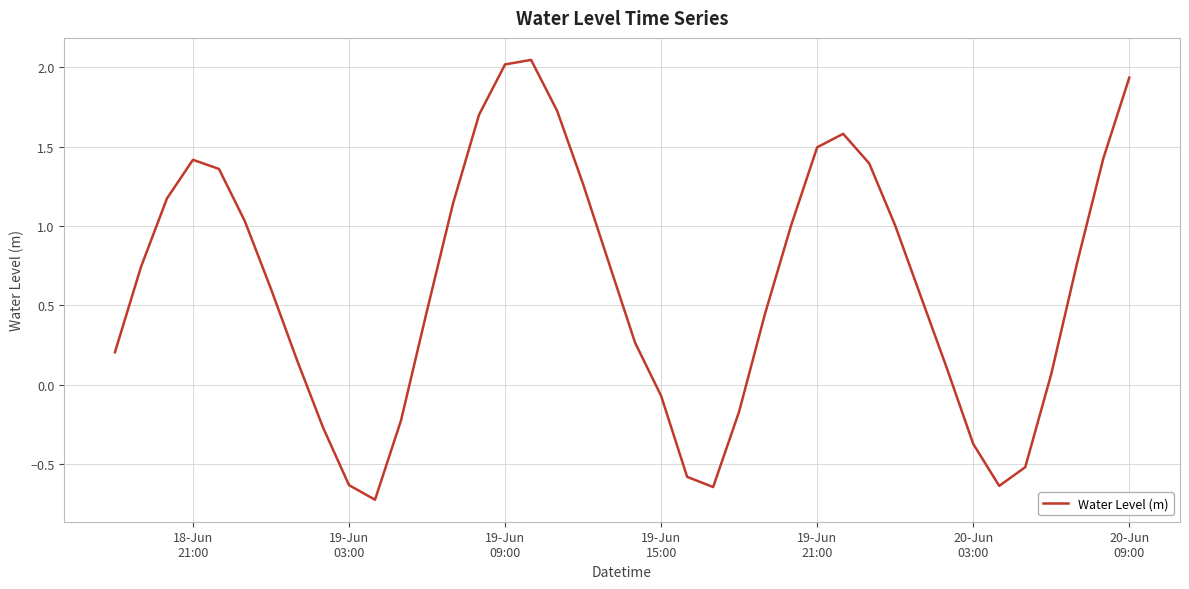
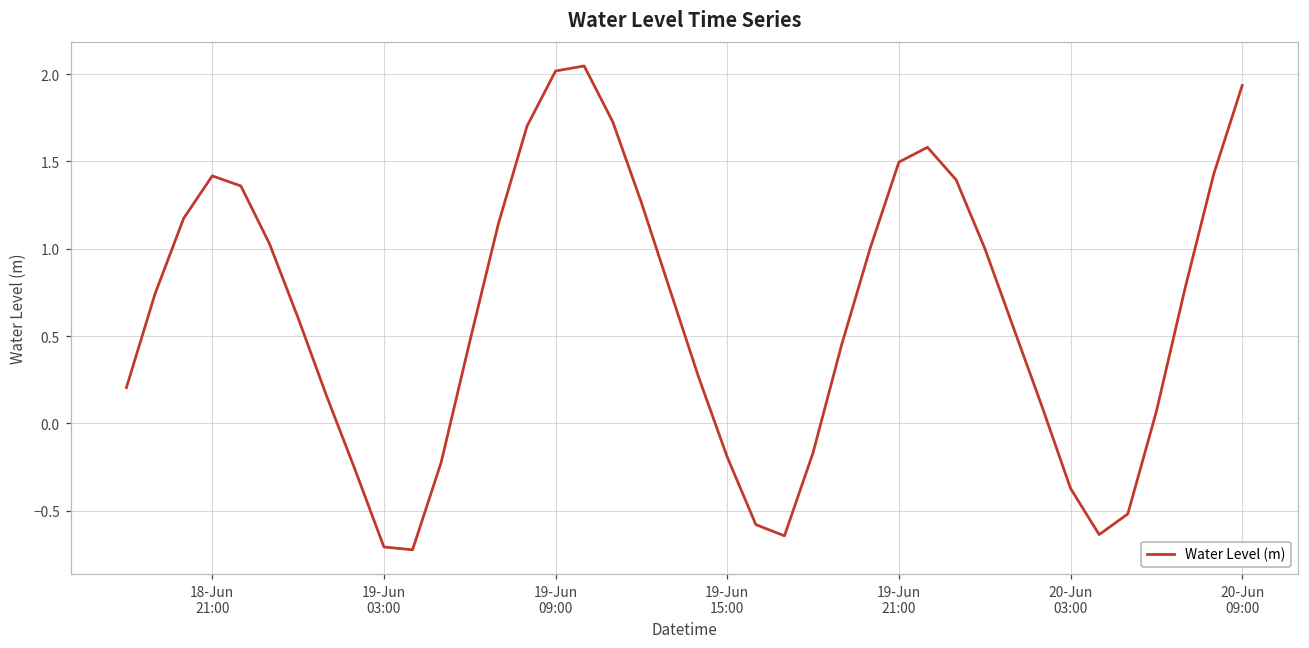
19-Jun 03:00: -0.63 -> -0.71
19-Jun 15:00: -0.07 -> -0.19
